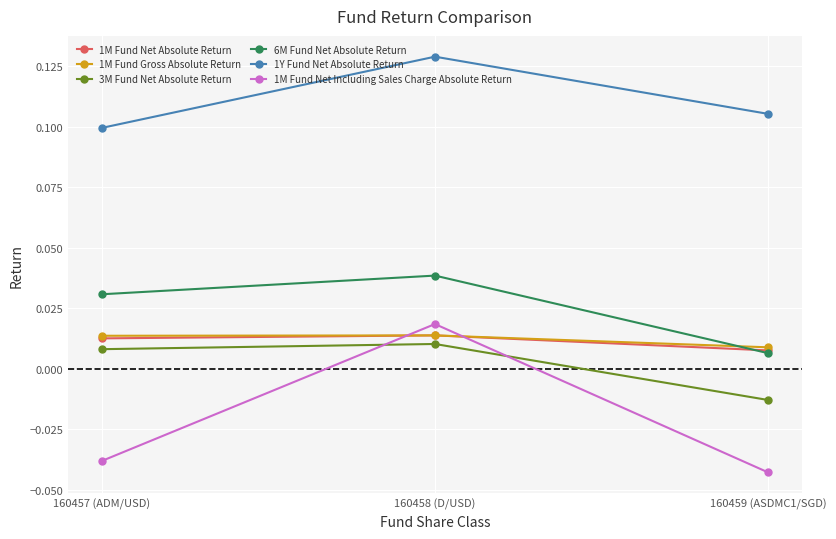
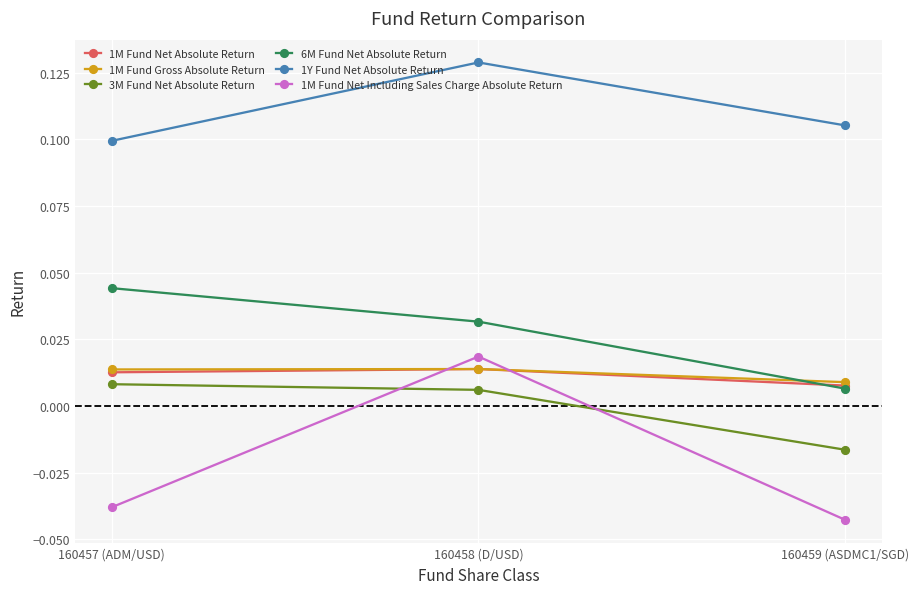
6M Fund Net Absolute Return, 160457 (ADM/USD): 0.031 -> 0.044
3M Fund Net Absolute Return, 160458 (D/USD): 0.010 -> 0.006
6M Fund Net Absolute Return, 160458 (D/USD): 0.039 -> 0.032
3M Fund Net Absolute Return, 160459 (ASDMC1/SGD): -0.013 -> -0.016
